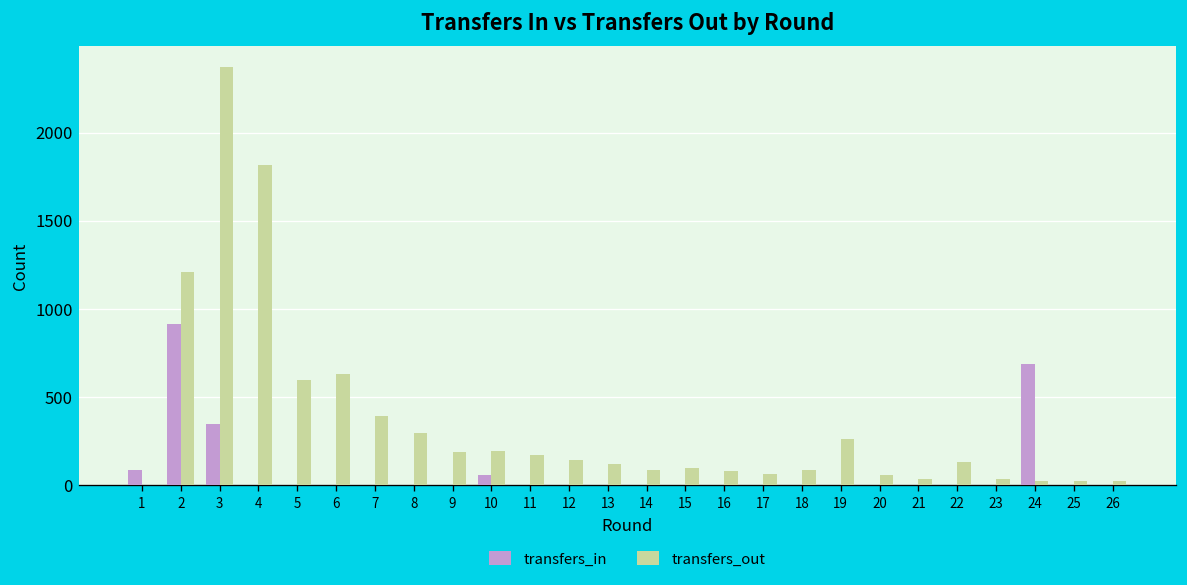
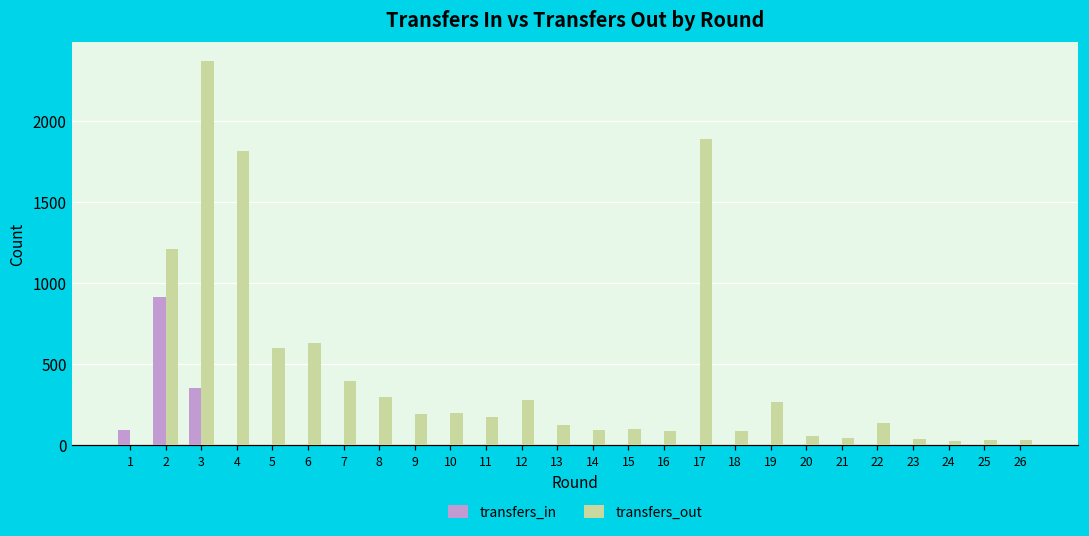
transfers_in, 10: 60 -> 0
transfers_out, 12: 140 -> 280
transfers_out, 17: 70 -> 1890
transfers_in, 24: 690 -> 0
